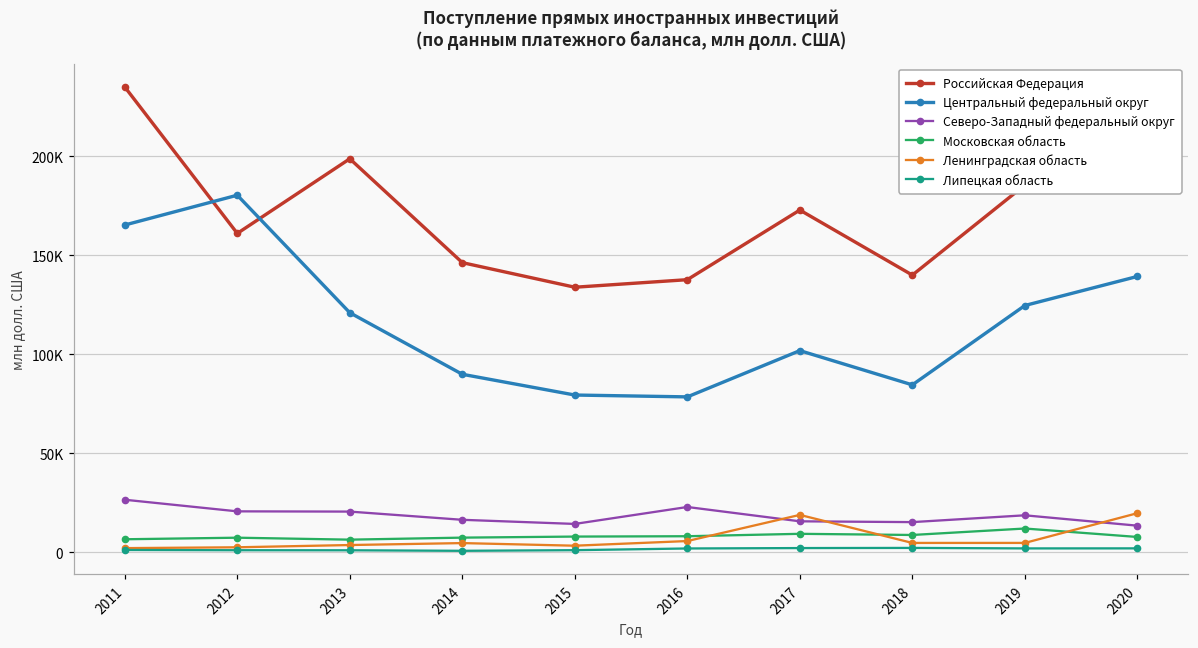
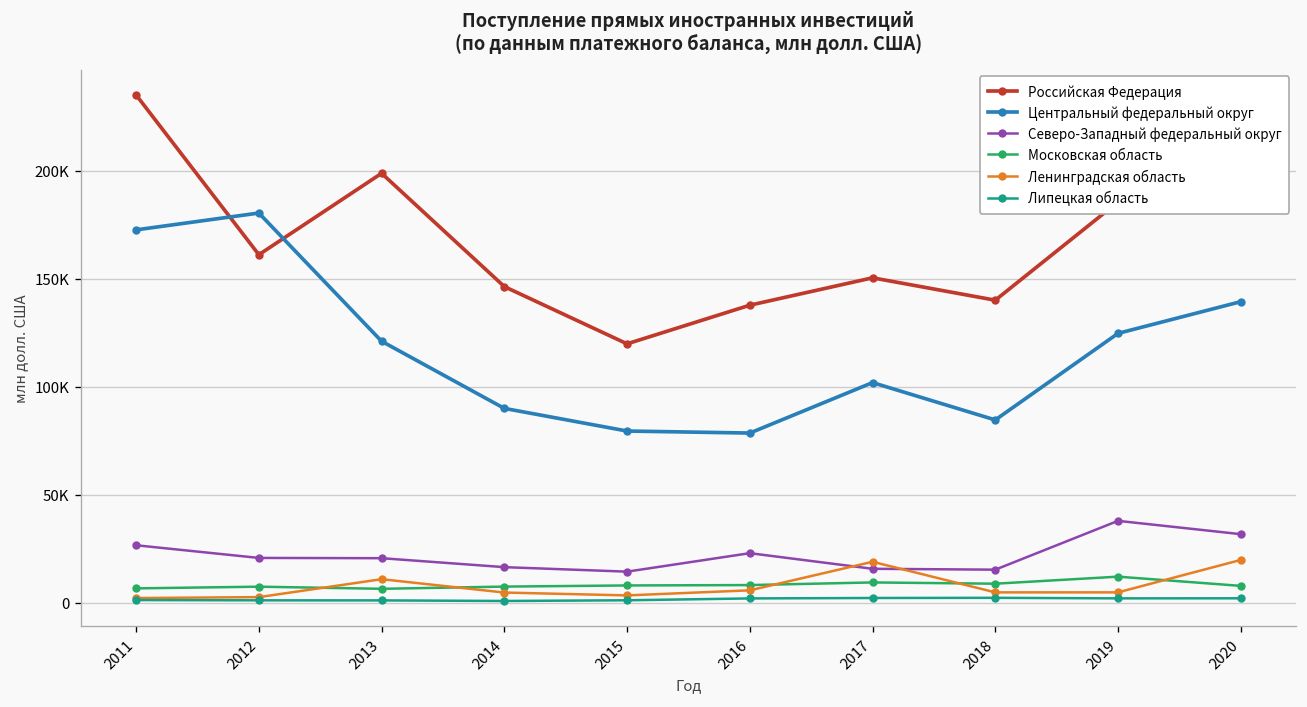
Центральный федеральный округ, 2011: 165000 -> 173000
Ленинградская область, 2013: 4000 -> 11000
Российская Федерация, 2015: 134000 -> 120000
Российская Федерация, 2017: 173000 -> 150000
Северо-Западный федеральный округ, 2019: 19000 -> 38000
Северо-Западный федеральный округ, 2020: 14000 -> 32000
